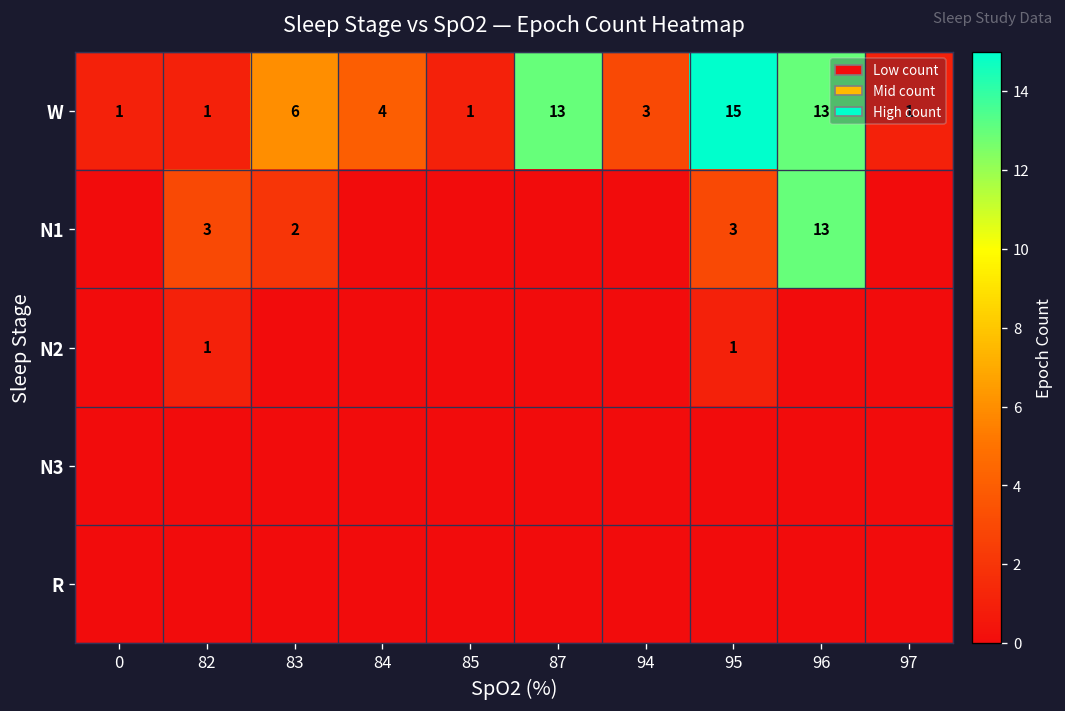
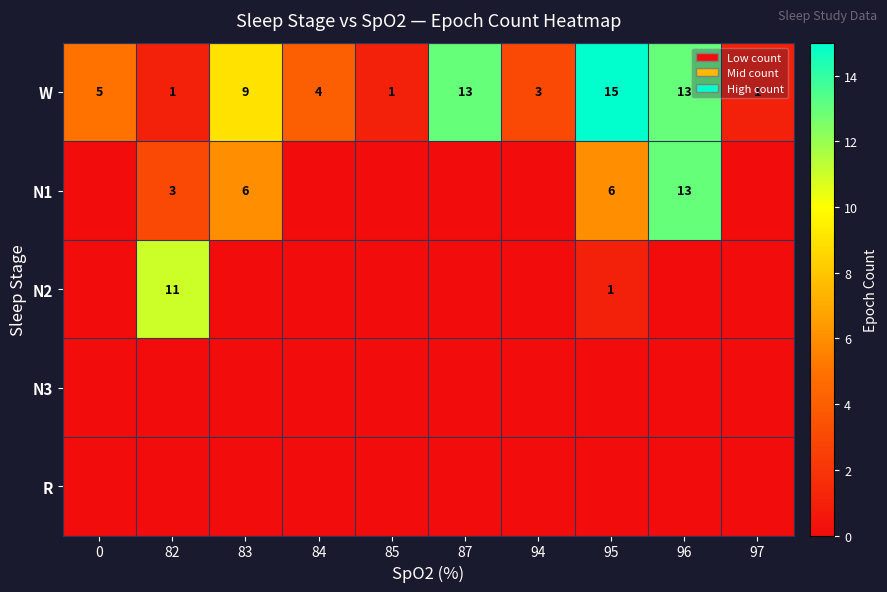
W, 0: 1 -> 5
W, 83: 6 -> 9
N1, 83: 2 -> 6
N1, 95: 3 -> 6
N2, 82: 1 -> 11
